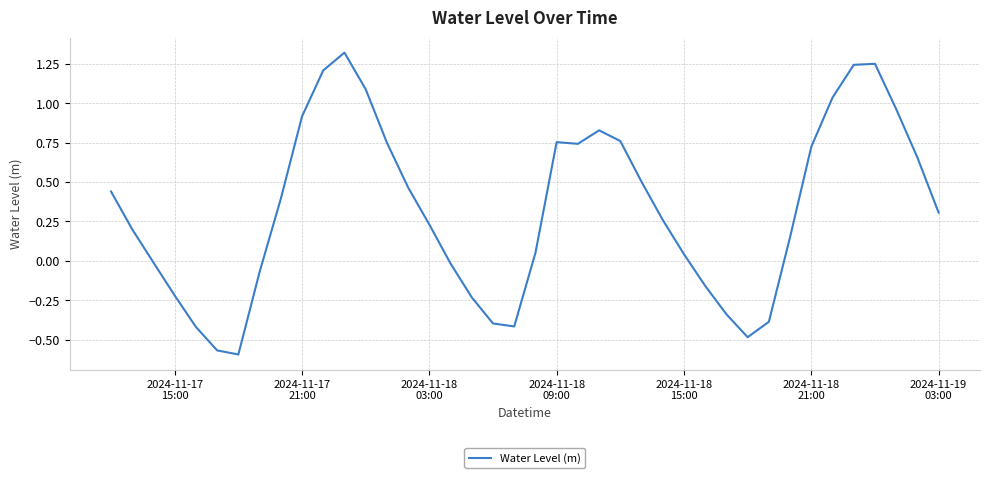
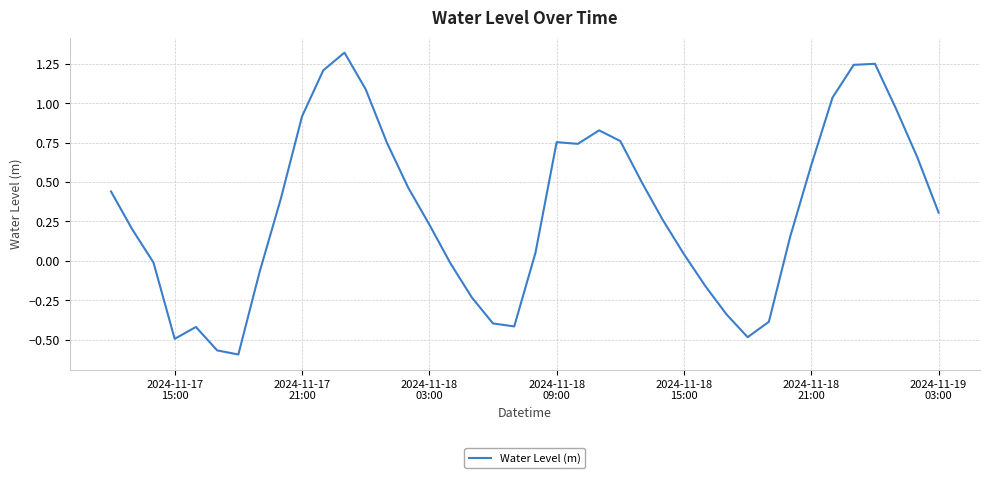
2024-11-17 15:00: -0.22 -> -0.49
2024-11-18 21:00: 0.72 -> 0.61
